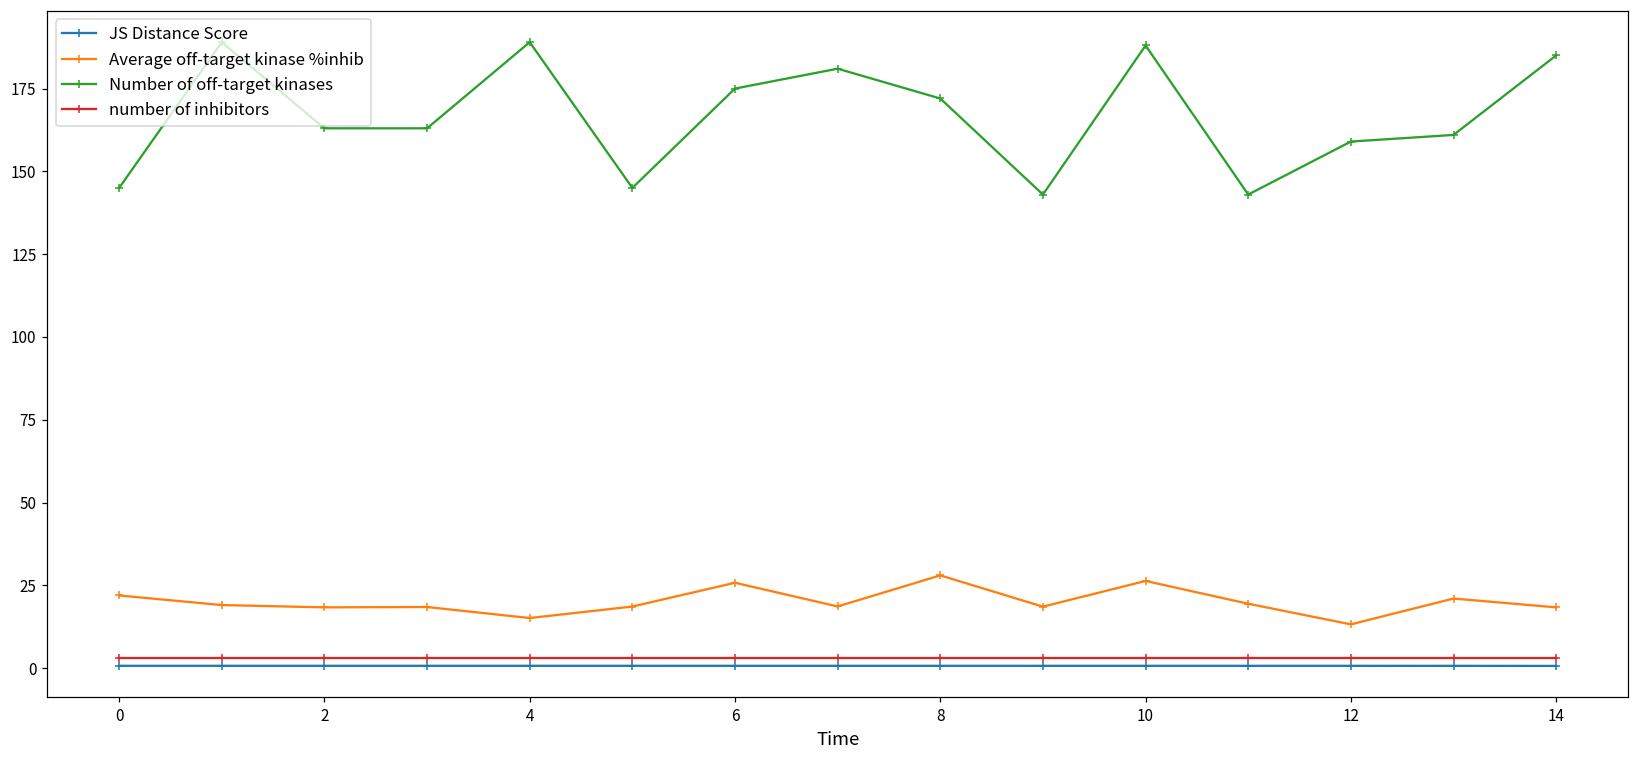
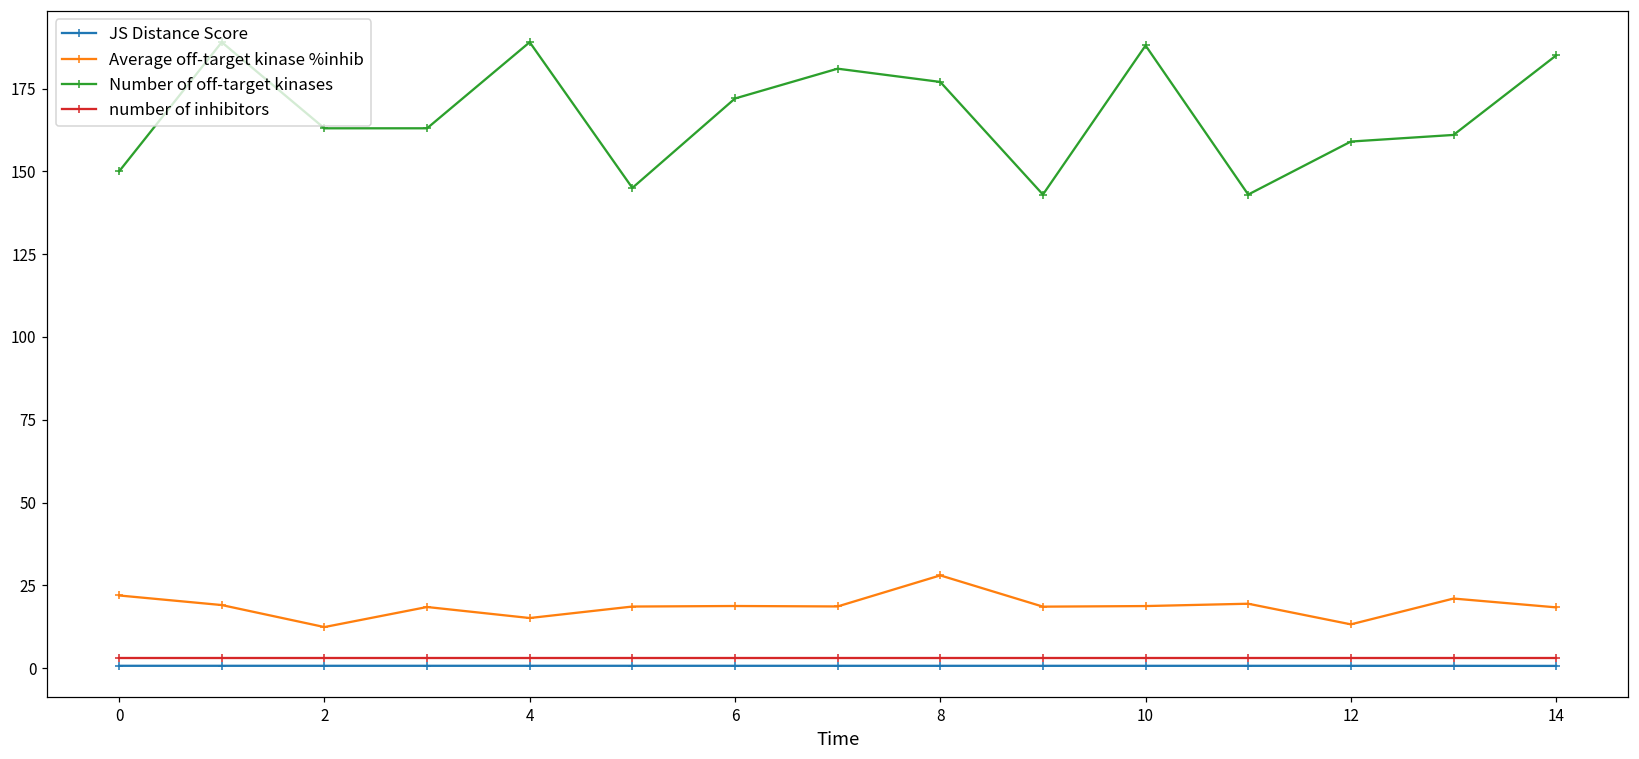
Number of off-target kinases, 0: 145 -> 150
Average off-target kinase %inhib, 2: 18 -> 12
Average off-target kinase %inhib, 6: 26 -> 19
Number of off-target kinases, 6: 175 -> 172
Number of off-target kinases, 8: 172 -> 177
Average off-target kinase %inhib, 10: 26 -> 19
